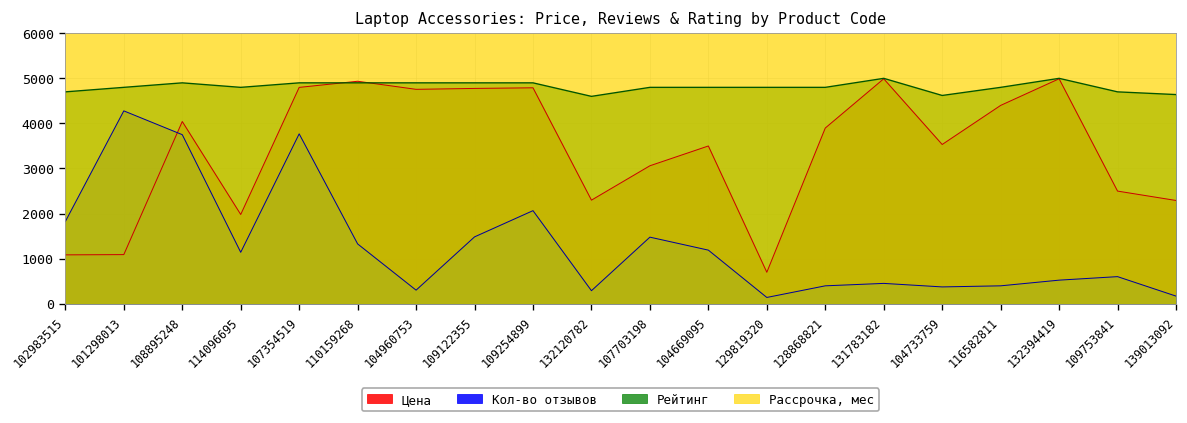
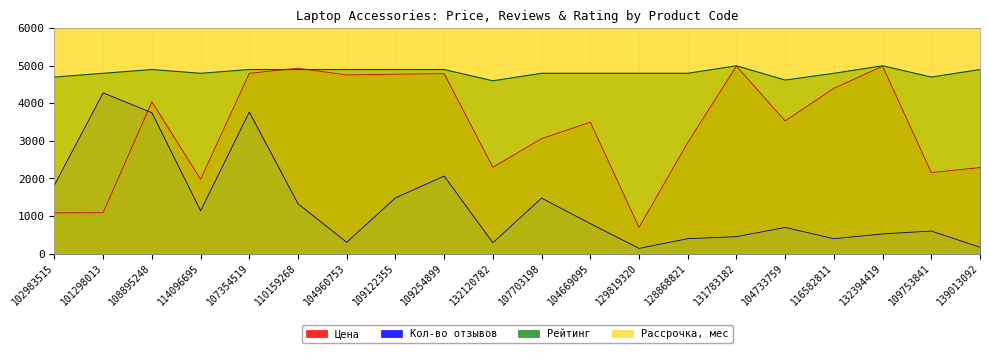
Кол-во отзывов, 104669095: 1200 -> 800
Цена, 128868821: 3900 -> 3000
Кол-во отзывов, 104733759: 400 -> 700
Цена, 109753841: 2500 -> 2200
Рейтинг, 139013092: 4600 -> 4900
